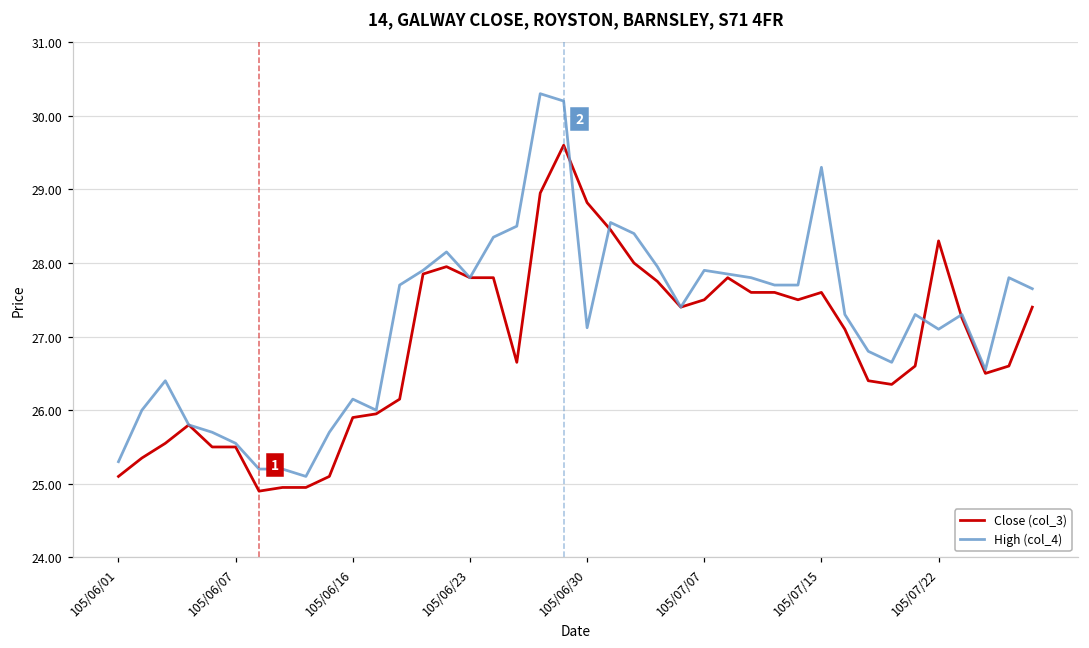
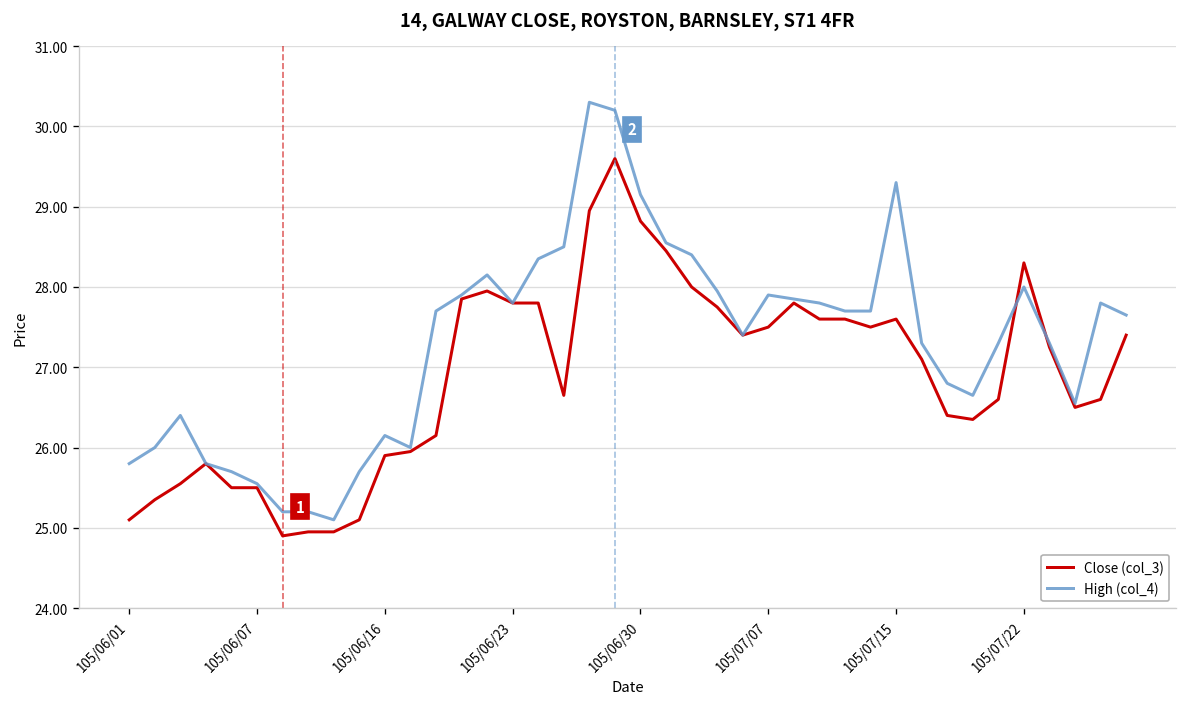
High (col_4), 105/06/01: 25.3 -> 25.8
High (col_4), 105/06/30: 27.1 -> 29.2
High (col_4), 105/07/22: 27.1 -> 28.0
